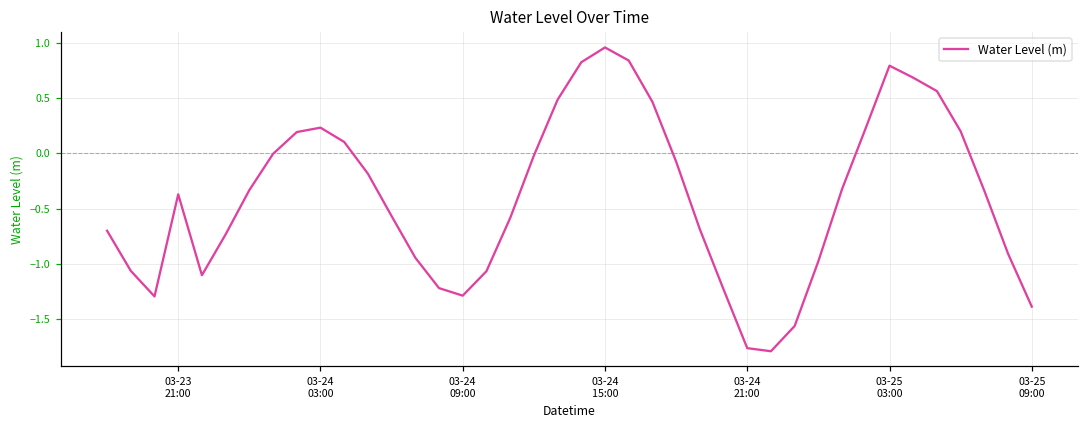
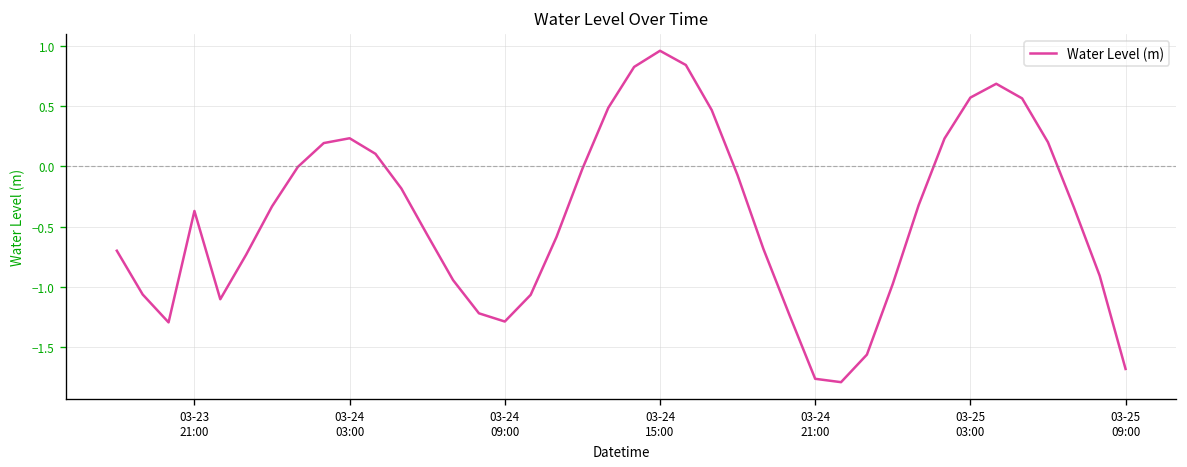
03-25 03:00: 0.80 -> 0.57
03-25 09:00: -1.39 -> -1.69
